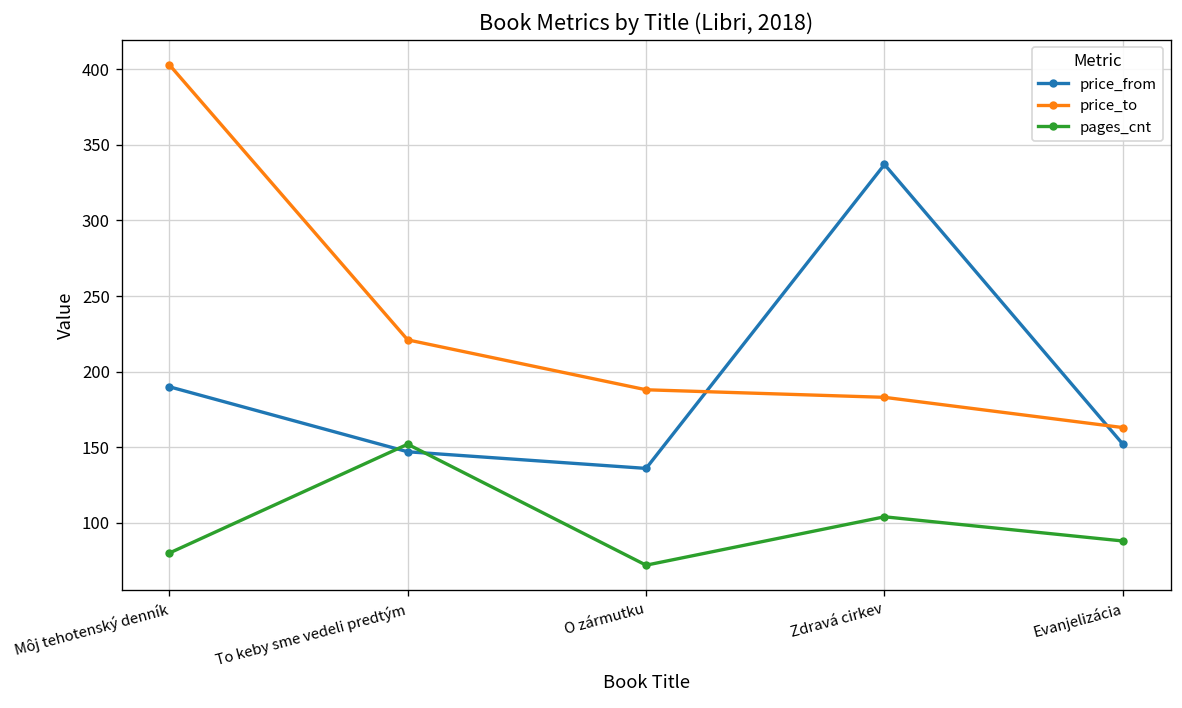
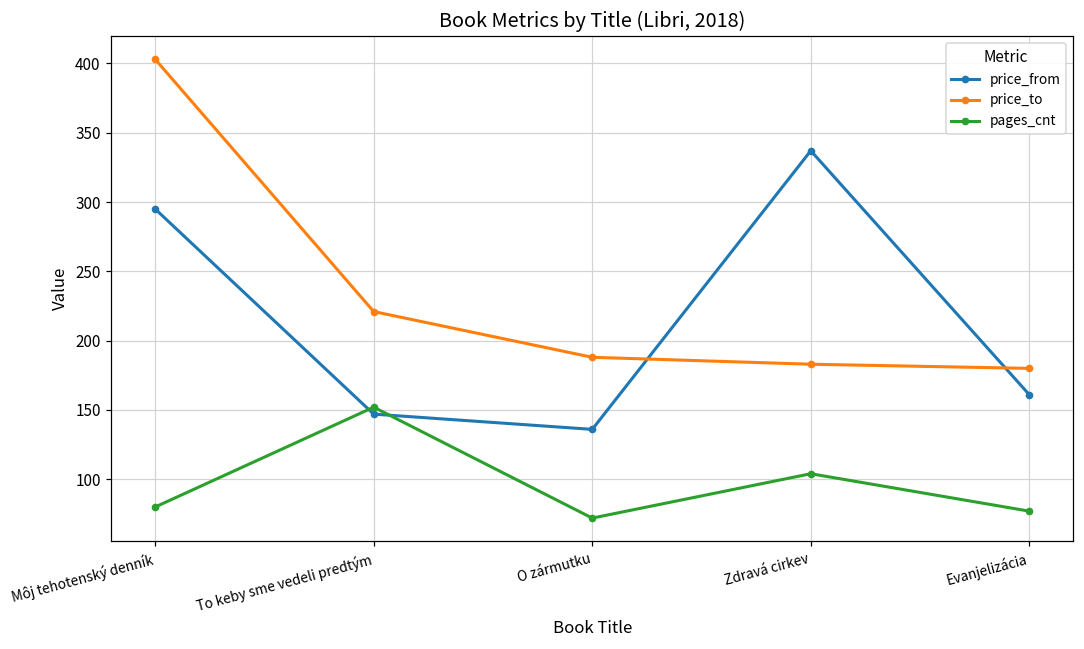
price_from, Môj tehotenský denník: 190 -> 295
price_from, Evanjelizácia: 152 -> 161
price_to, Evanjelizácia: 163 -> 180
pages_cnt, Evanjelizácia: 88 -> 77
